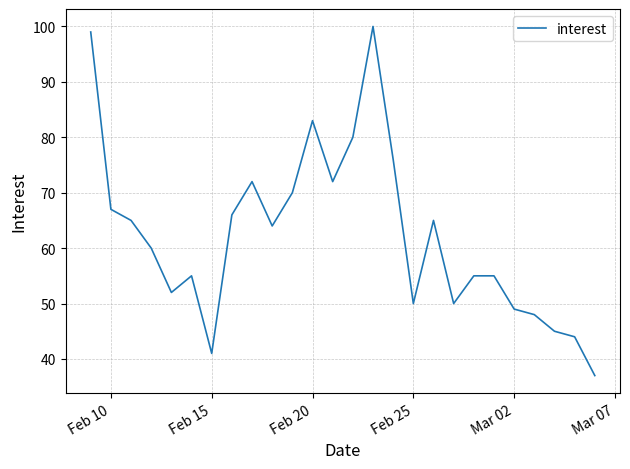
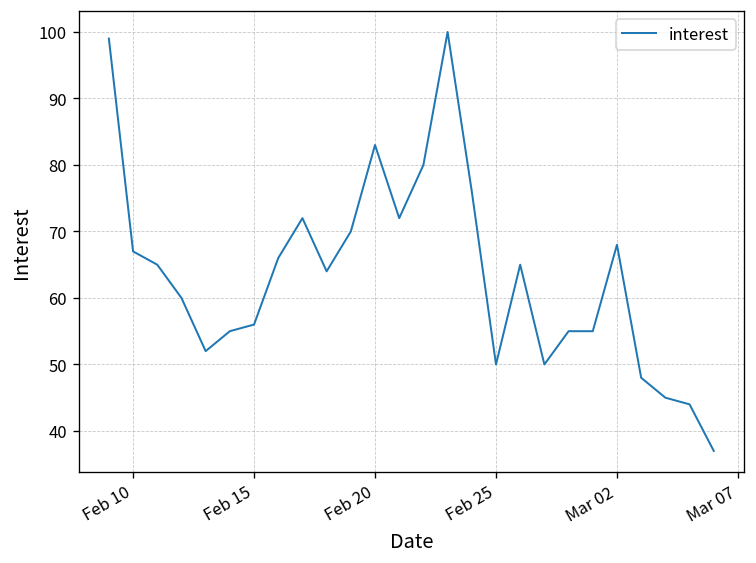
Feb 15: 41 -> 56
Mar 02: 49 -> 68
